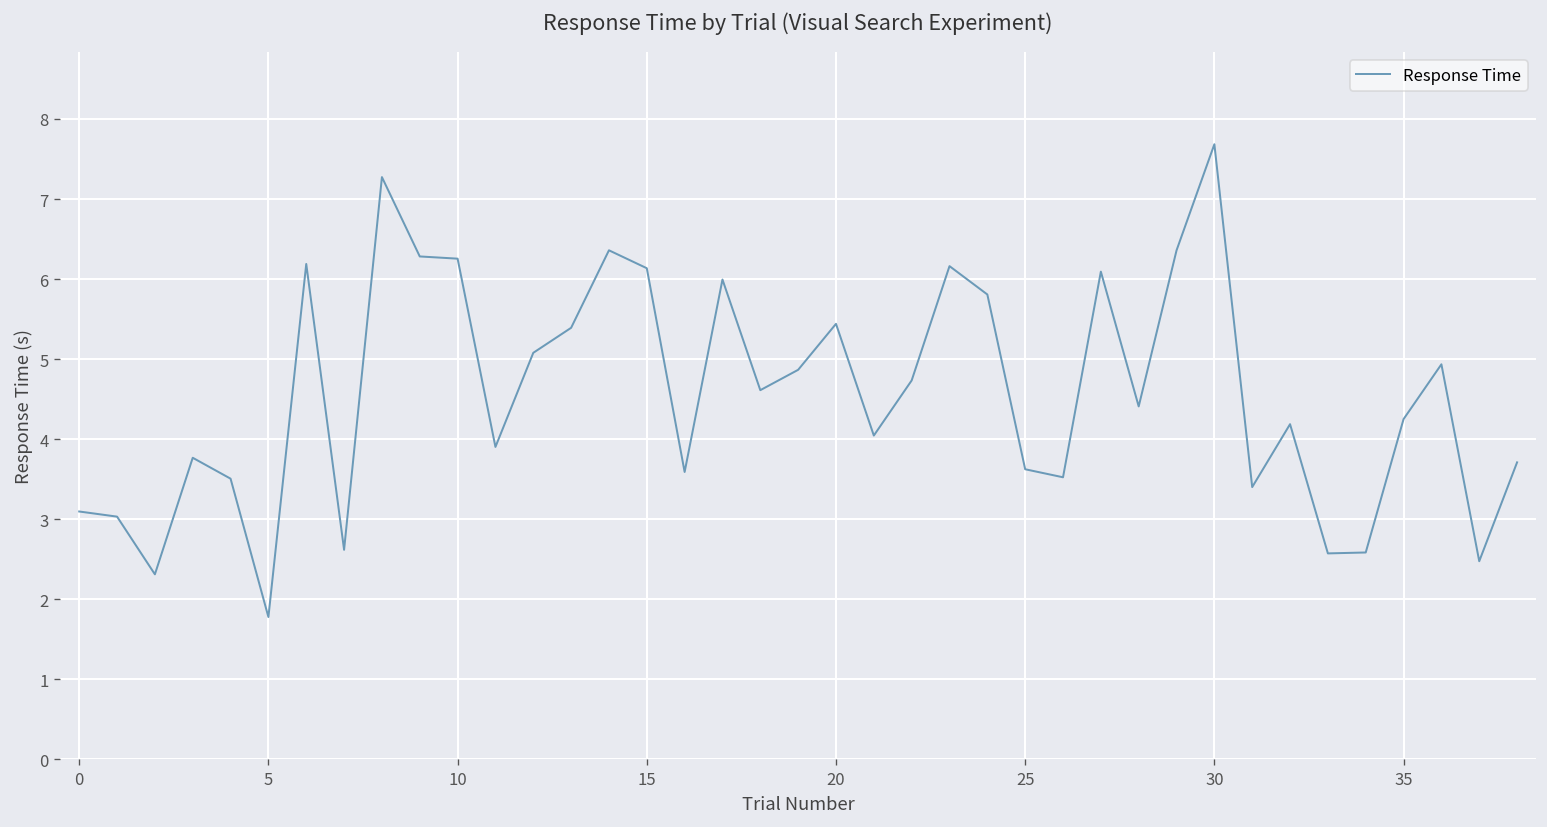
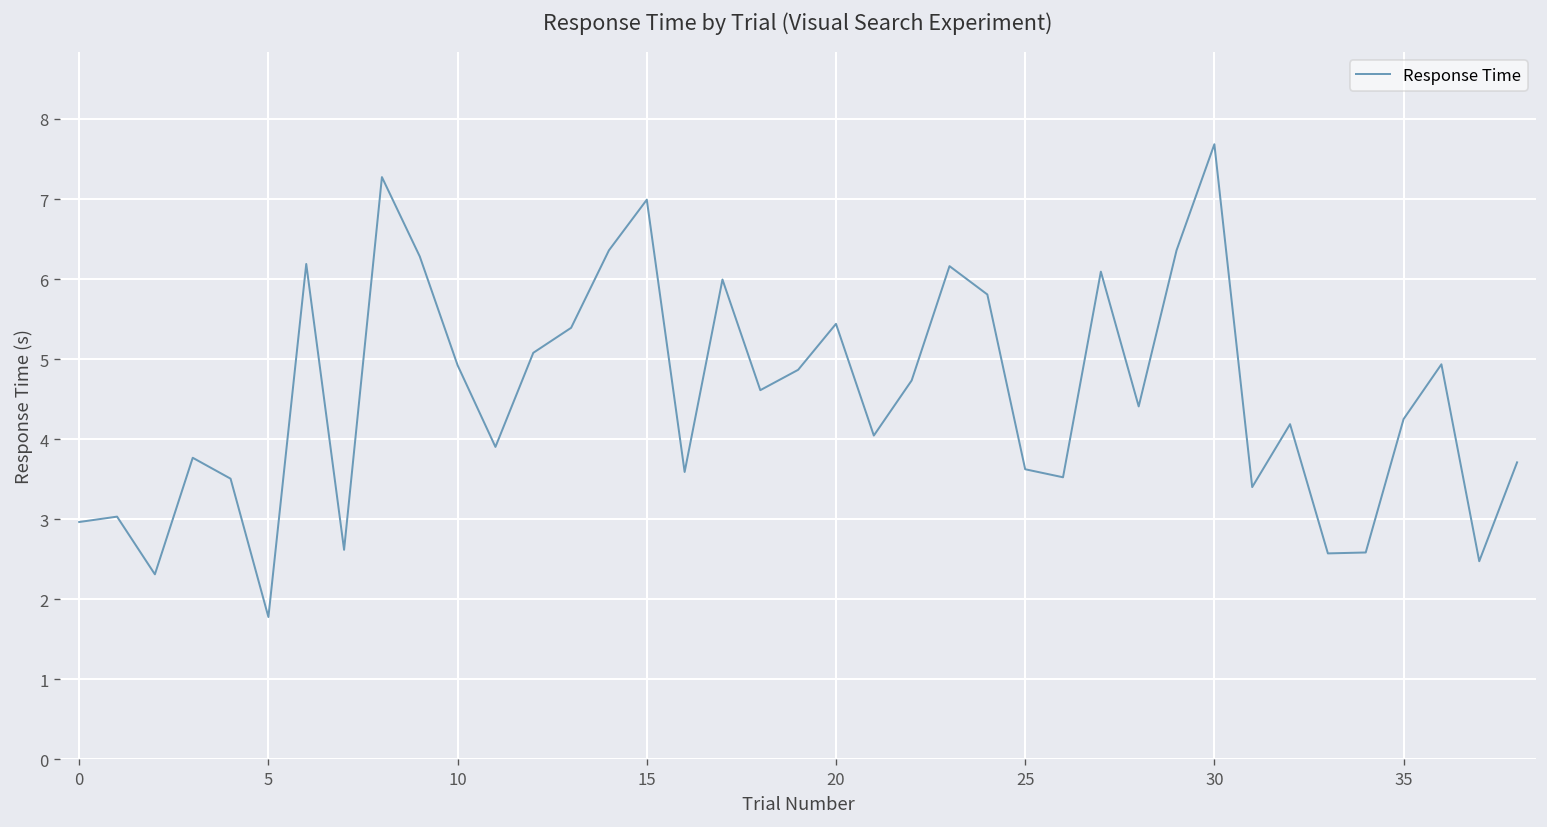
0: 3.1 -> 3.0
10: 6.3 -> 4.9
15: 6.1 -> 7.0
